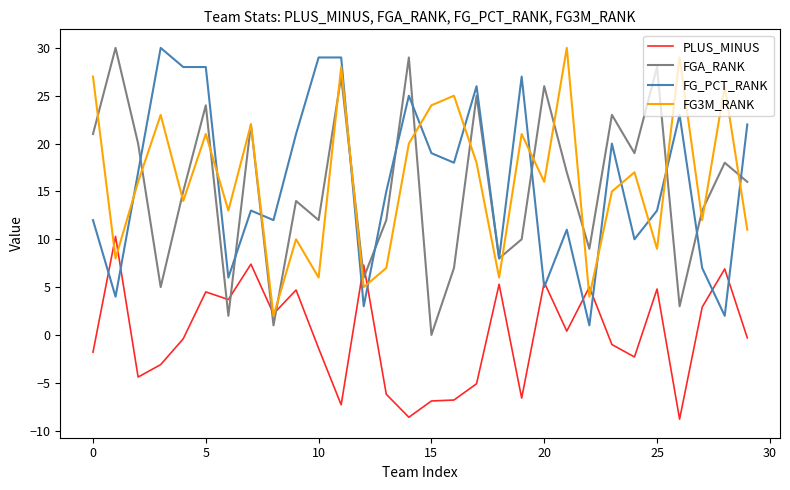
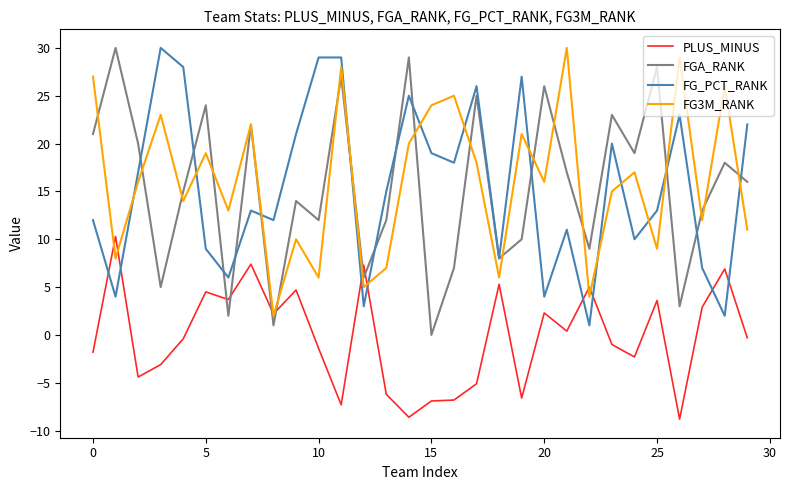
FG_PCT_RANK, 5: 28 -> 9
FG3M_RANK, 5: 21 -> 19
PLUS_MINUS, 20: 6 -> 2
FG_PCT_RANK, 20: 5 -> 4
PLUS_MINUS, 25: 5 -> 4
